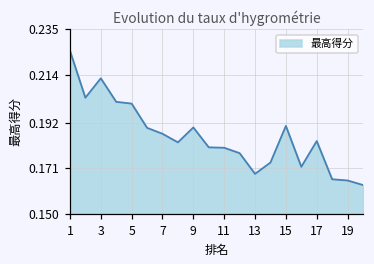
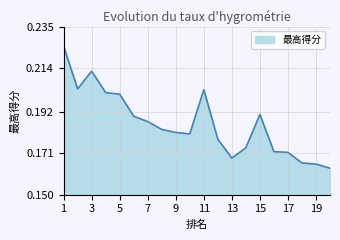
9: 0.190 -> 0.181
11: 0.180 -> 0.203
17: 0.184 -> 0.171
